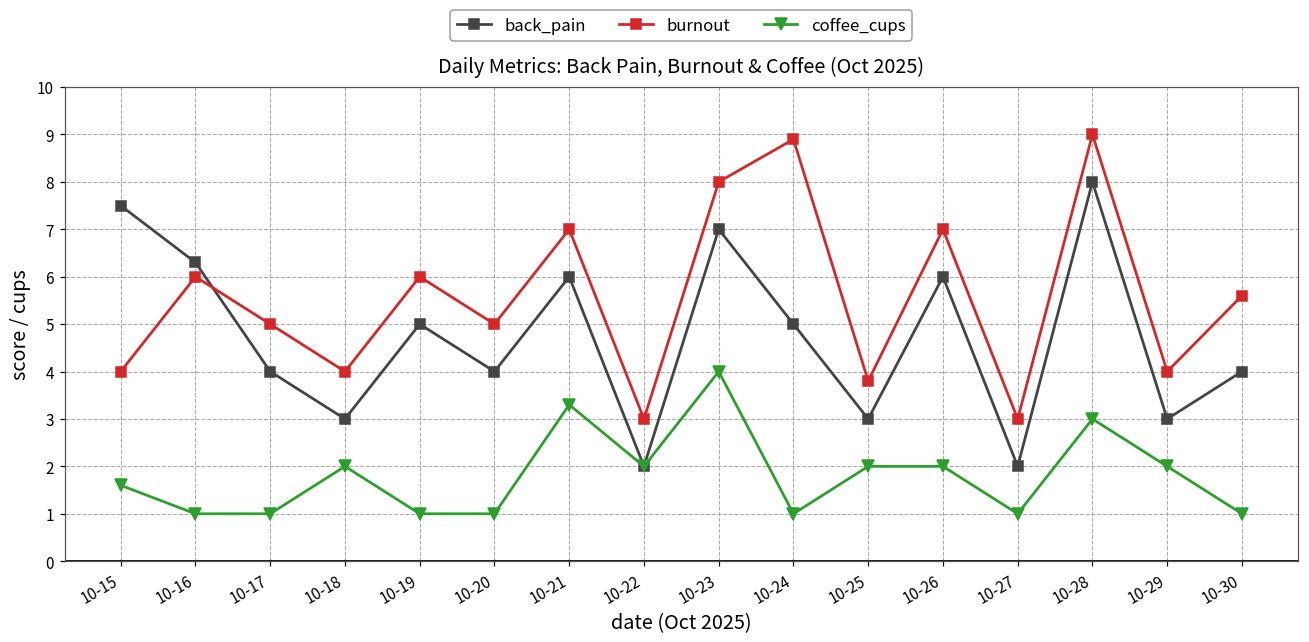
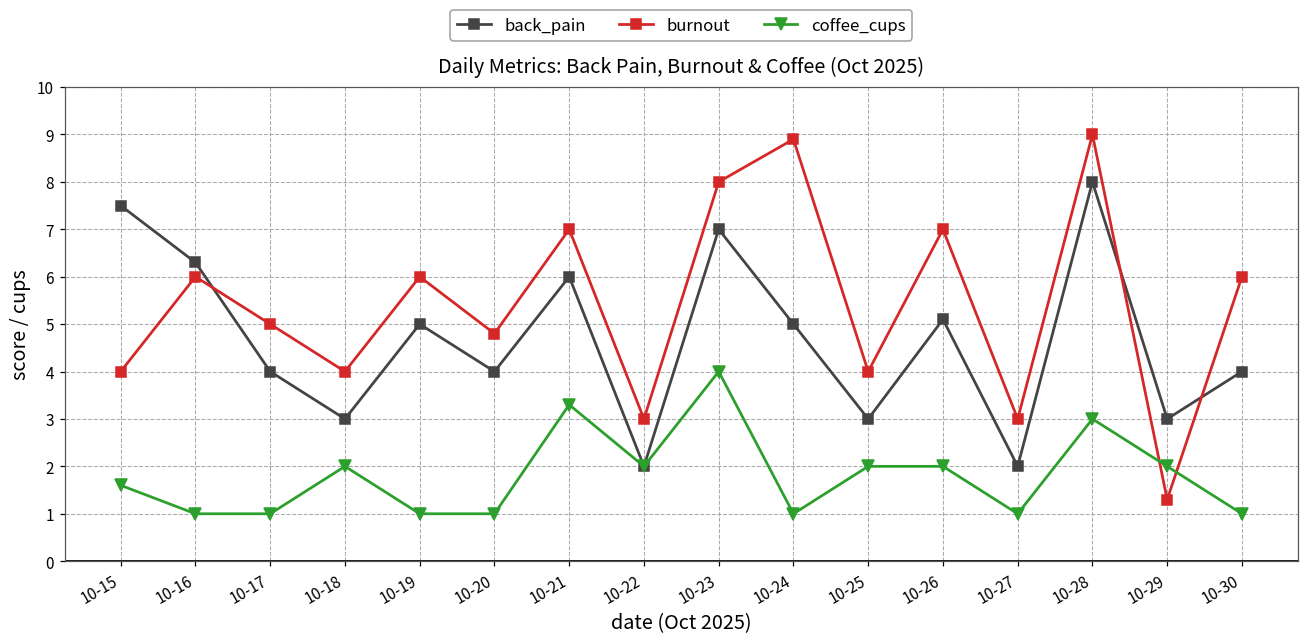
burnout, 10-20: 5.0 -> 4.8
burnout, 10-25: 3.8 -> 4.0
back_pain, 10-26: 6.0 -> 5.1
burnout, 10-29: 4.0 -> 1.3
burnout, 10-30: 5.6 -> 6.0
